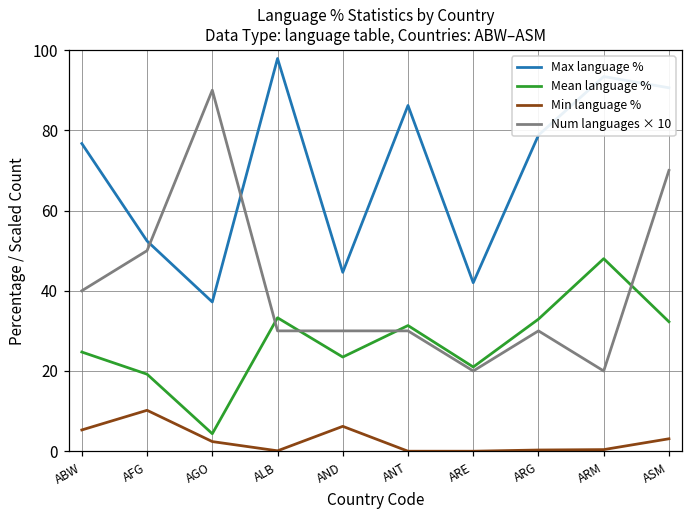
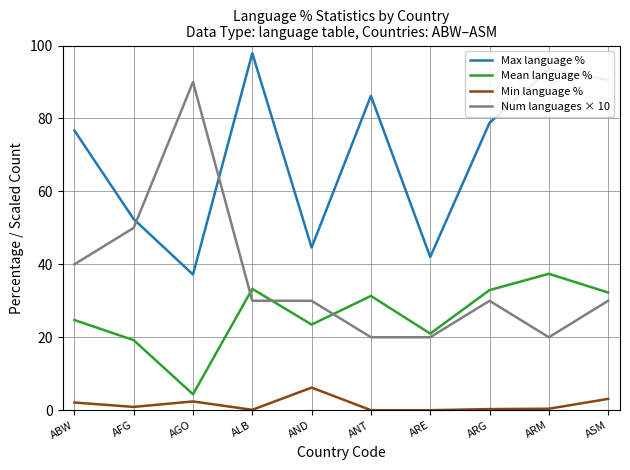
Min language %, ABW: 5 -> 2
Min language %, AFG: 10 -> 1
Num languages × 10, ANT: 30 -> 20
Mean language %, ARM: 48 -> 37
Num languages × 10, ASM: 70 -> 30
